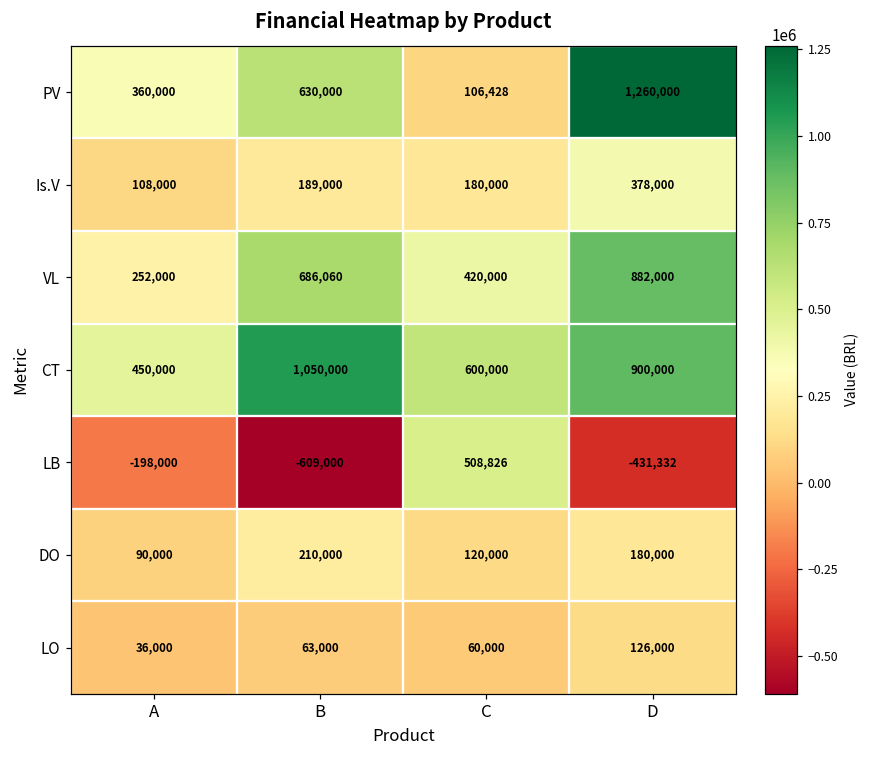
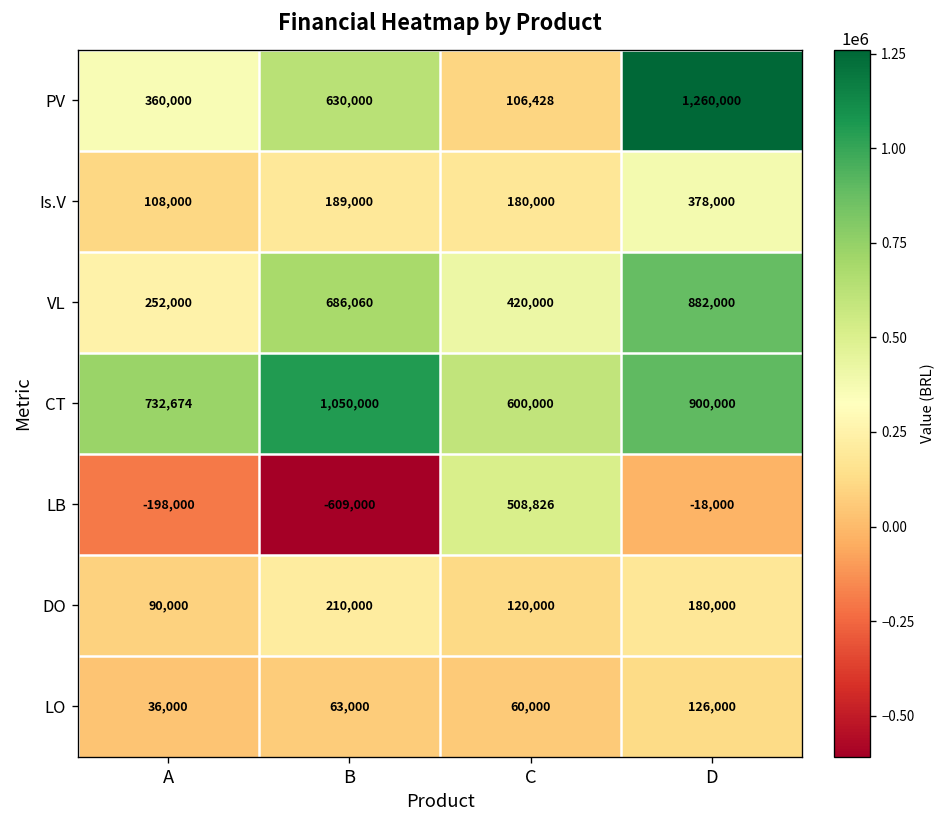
CT, A: 450,000 -> 732,674
LB, D: -431,332 -> -18,000
